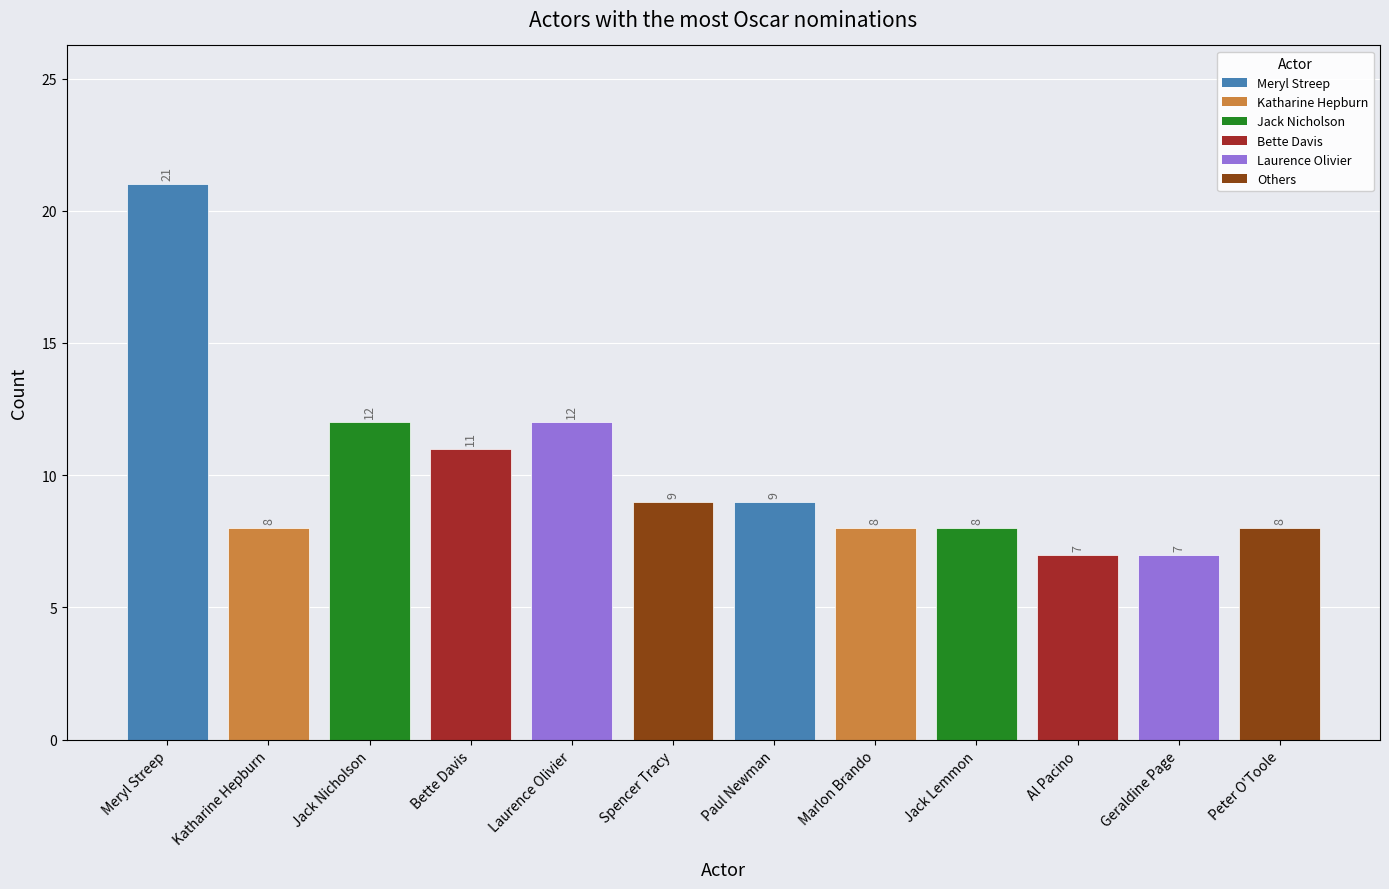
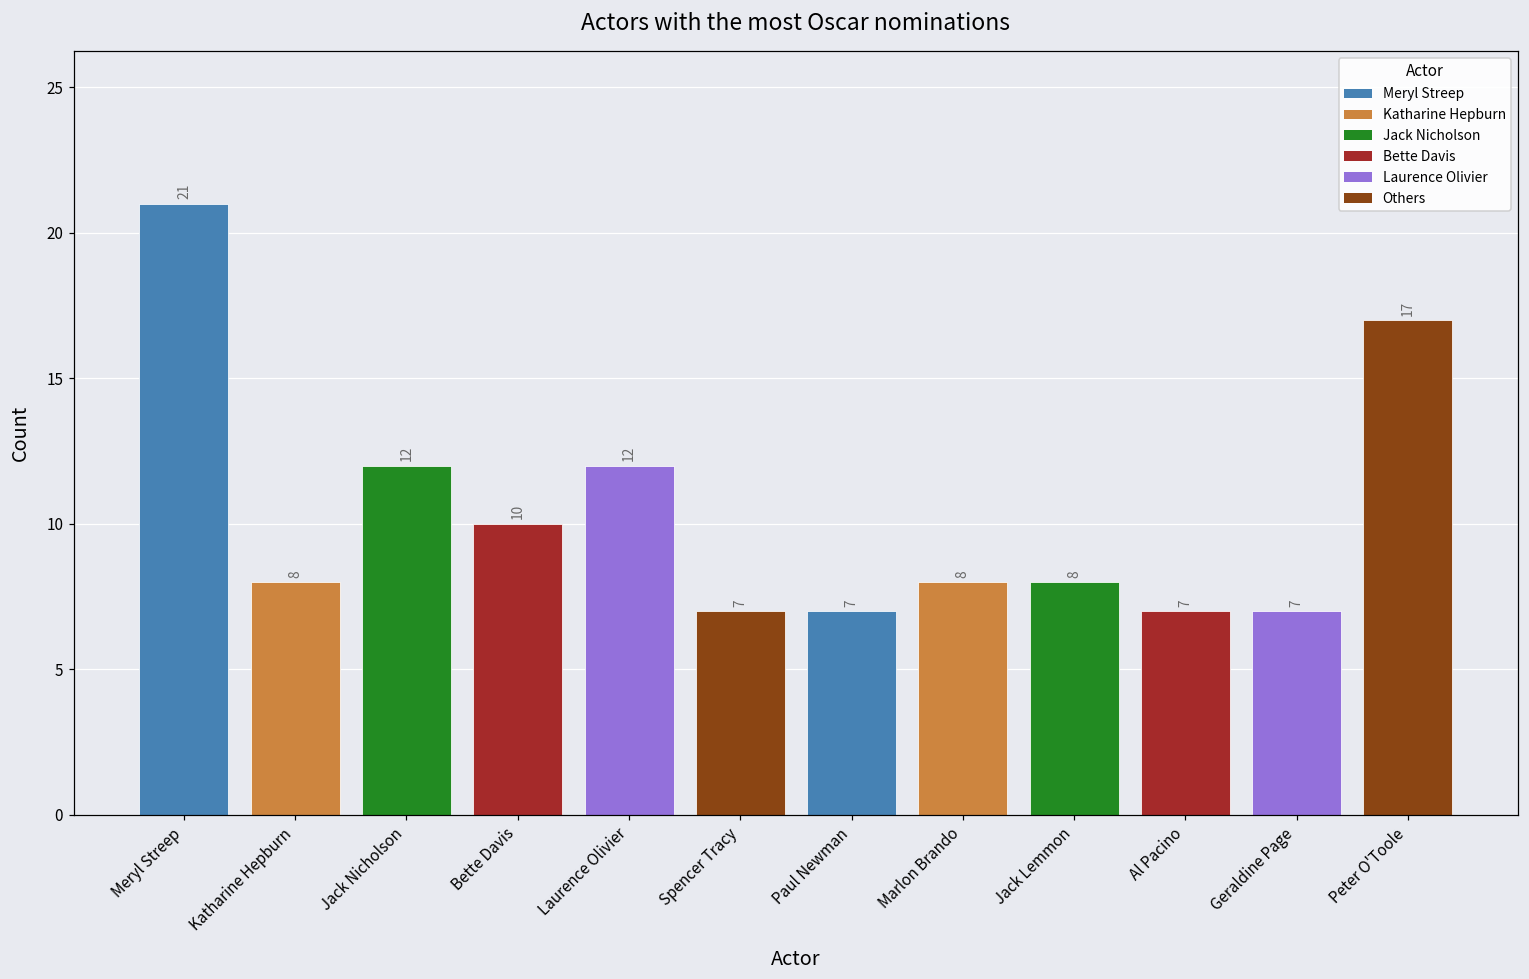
Bette Davis: 11 -> 10
Spencer Tracy: 9 -> 7
Paul Newman: 9 -> 7
Peter O'Toole: 8 -> 17
